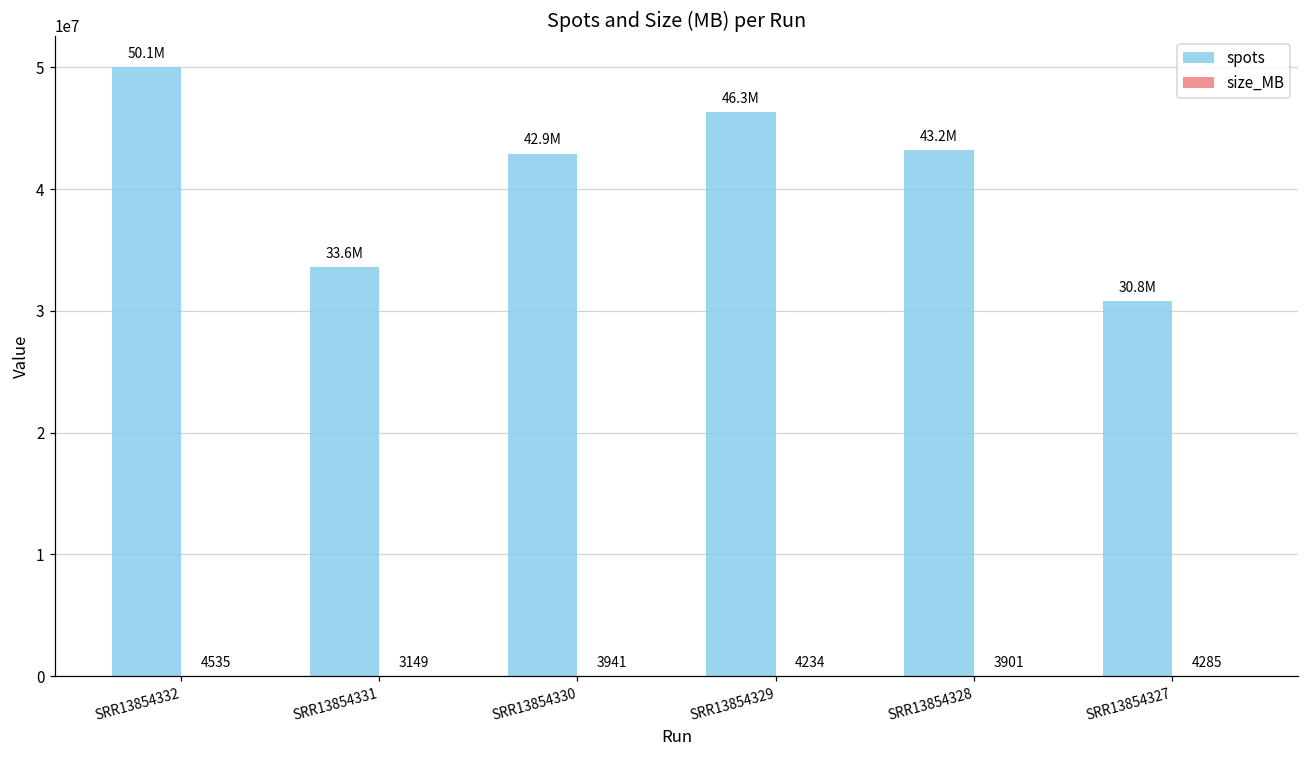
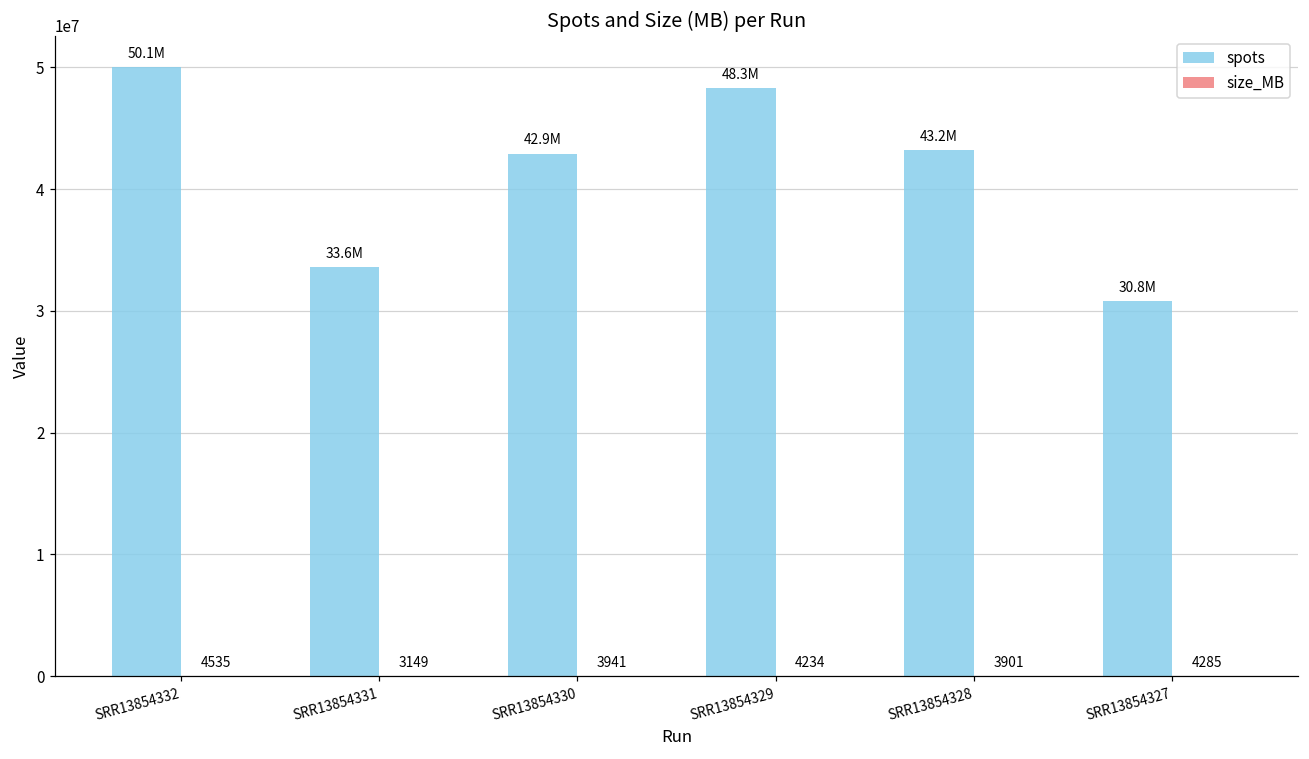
spots, SRR13854329: 46.3M -> 48.3M
